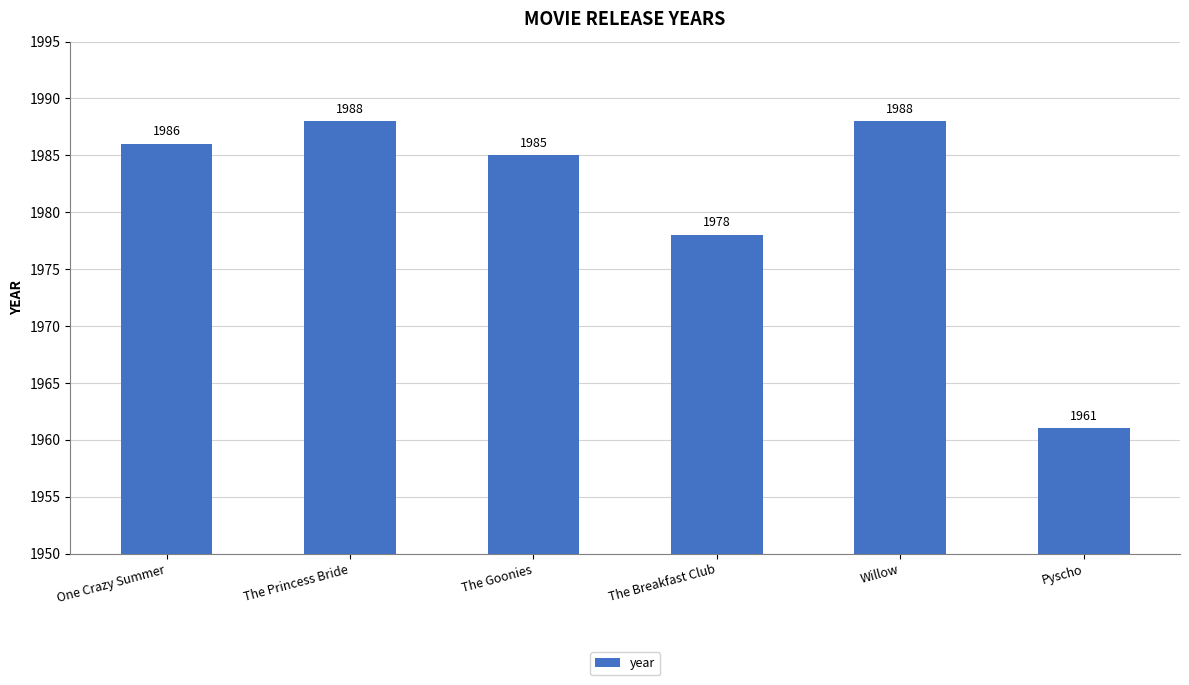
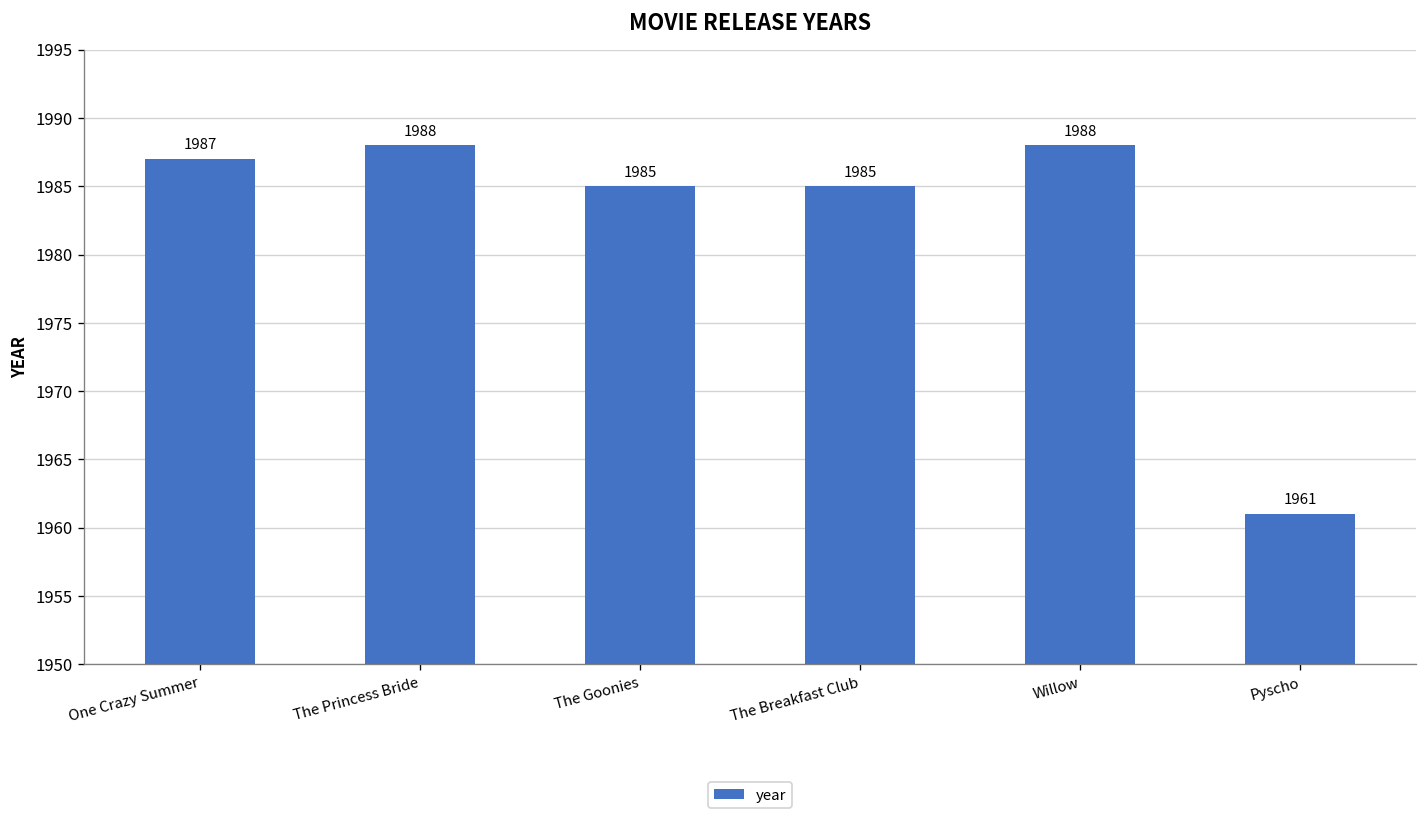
One Crazy Summer: 1986 -> 1987
The Breakfast Club: 1978 -> 1985
